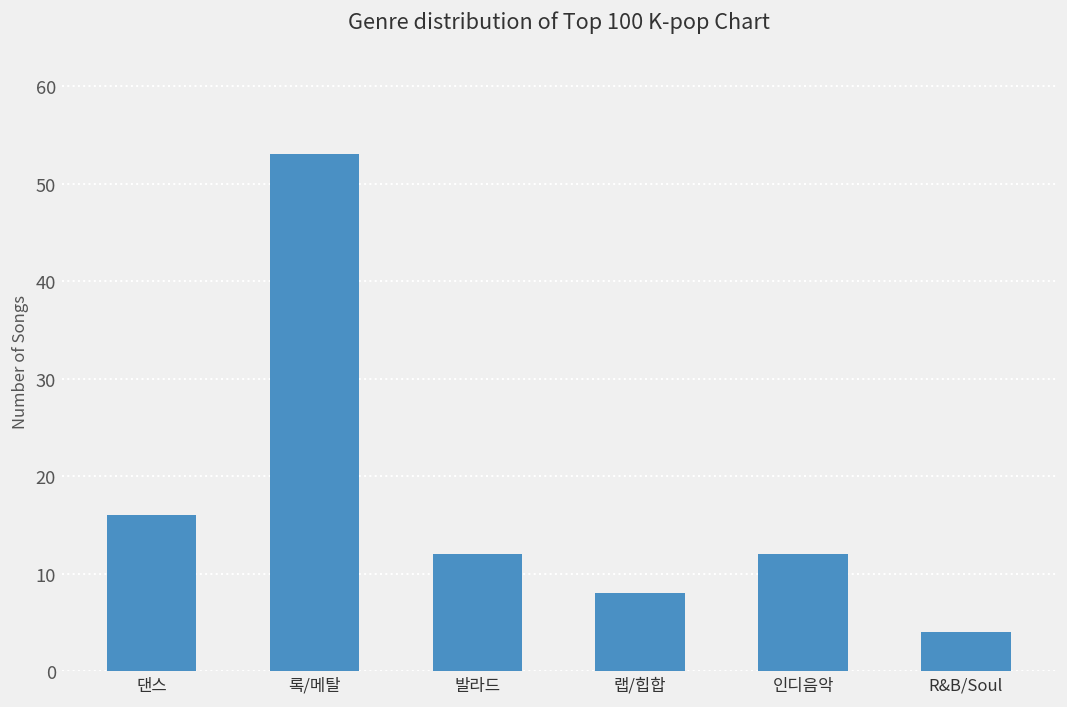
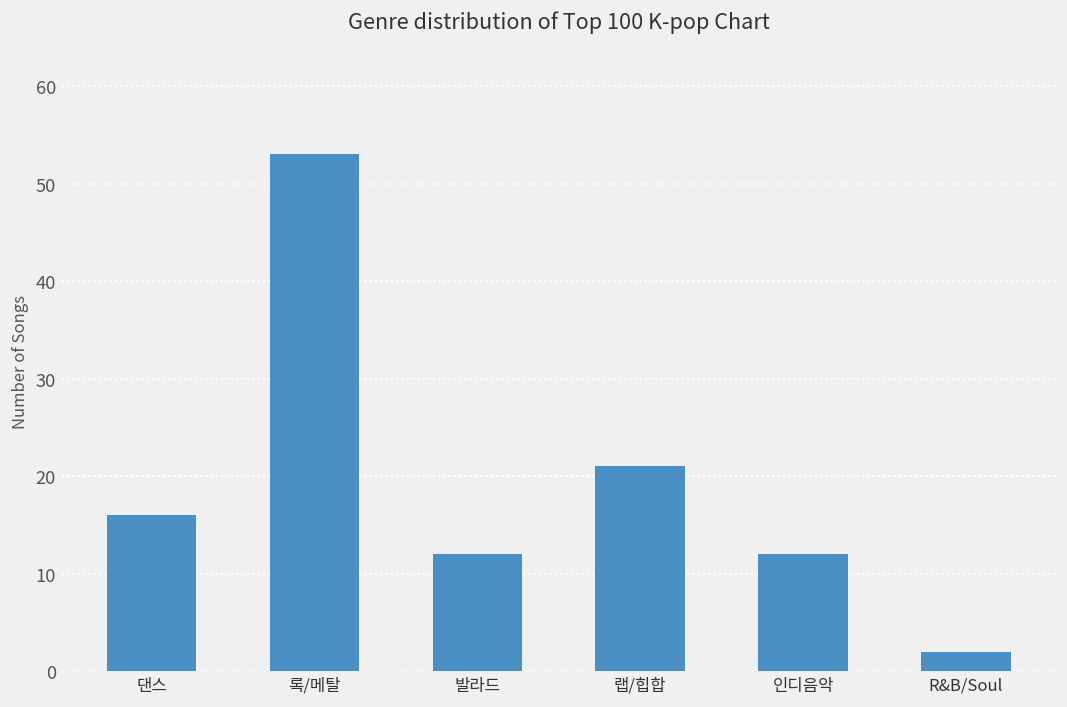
랩/힙합: 8 -> 21
R&B/Soul: 4 -> 2
